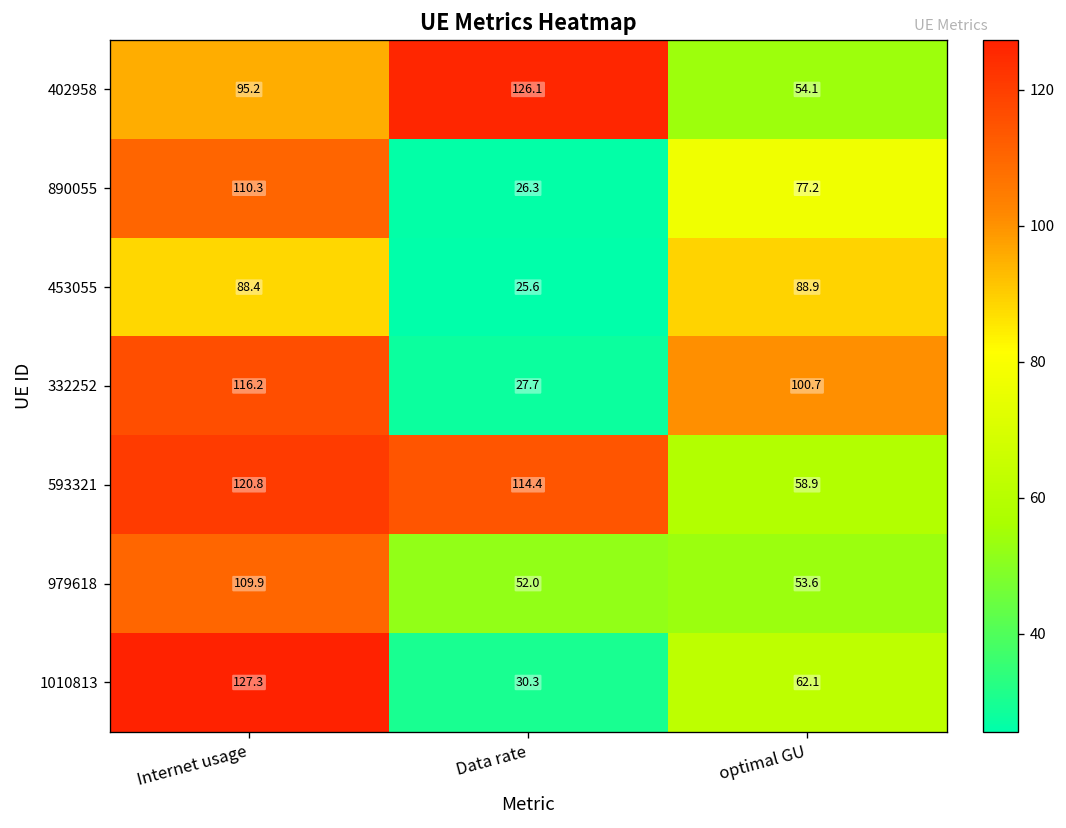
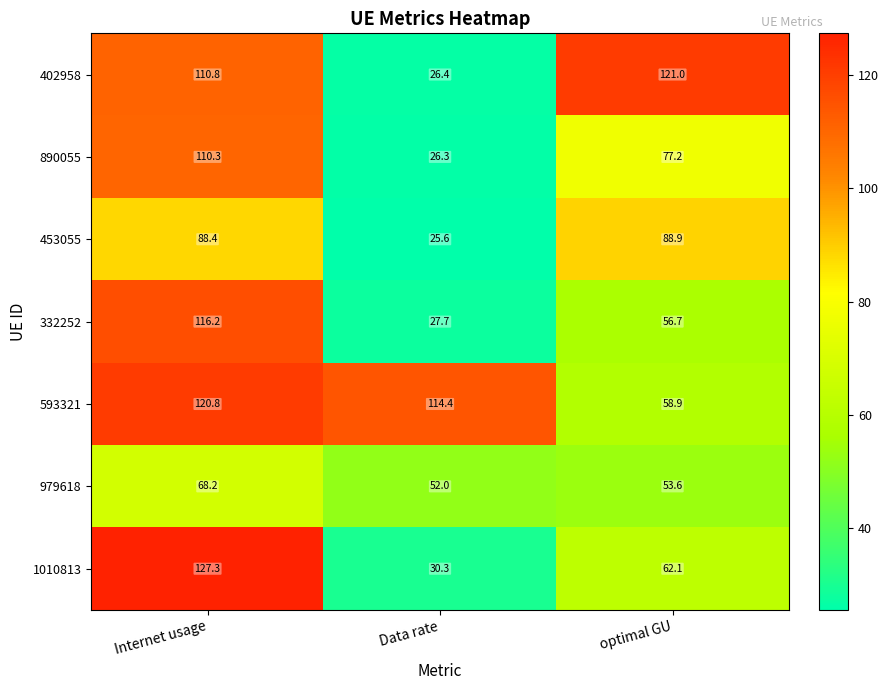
402958, Internet usage: 95.2 -> 110.8
402958, Data rate: 126.1 -> 26.4
402958, optimal GU: 54.1 -> 121.0
332252, optimal GU: 100.7 -> 56.7
979618, Internet usage: 109.9 -> 68.2
